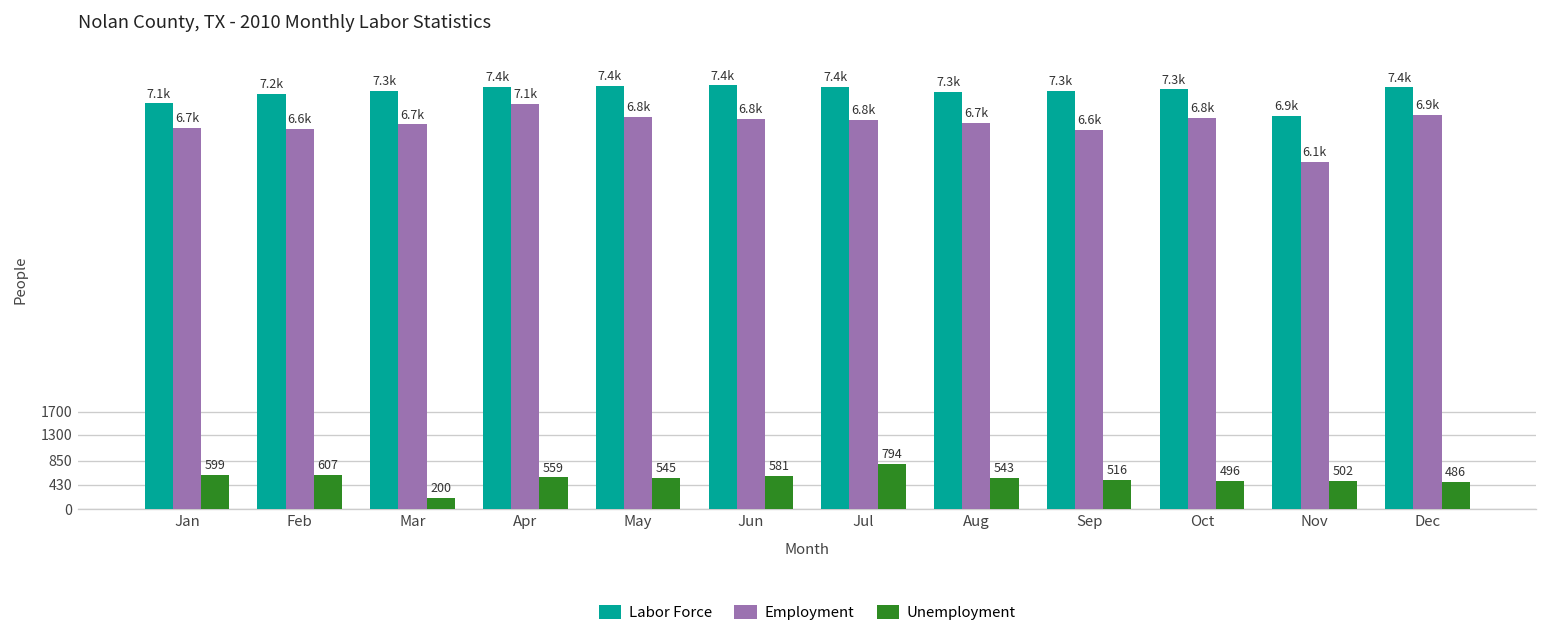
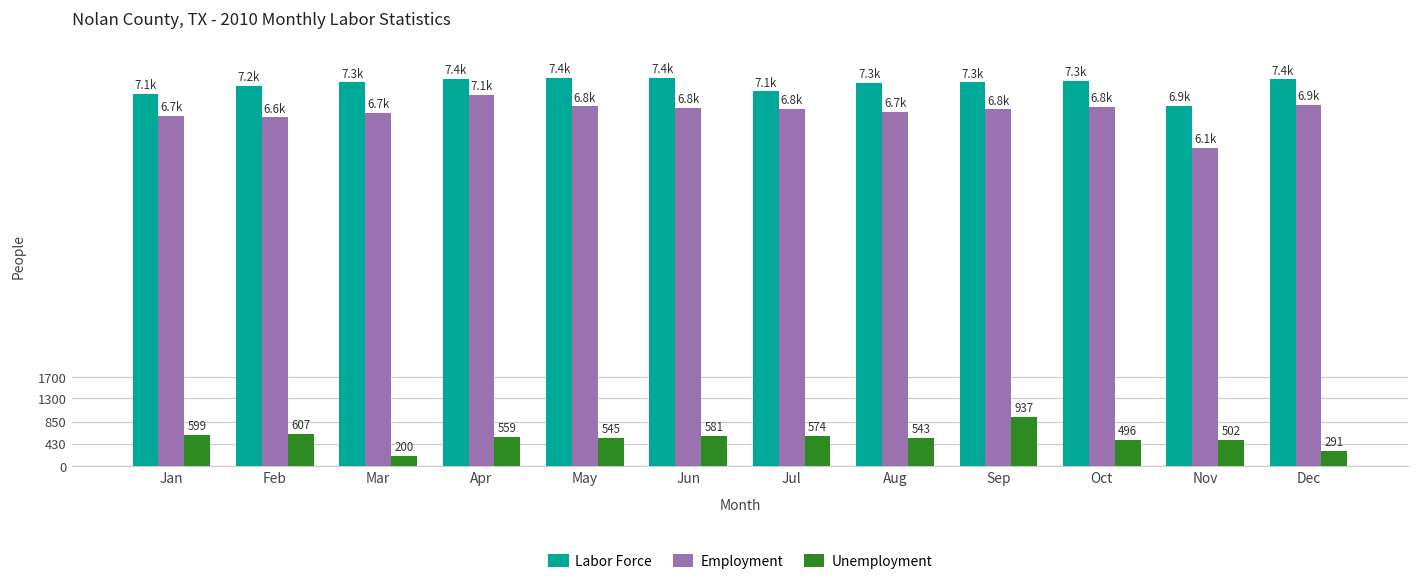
Labor Force, Jul: 7.4k -> 7.1k
Unemployment, Jul: 794 -> 574
Employment, Sep: 6.6k -> 6.8k
Unemployment, Sep: 516 -> 937
Unemployment, Dec: 486 -> 291
